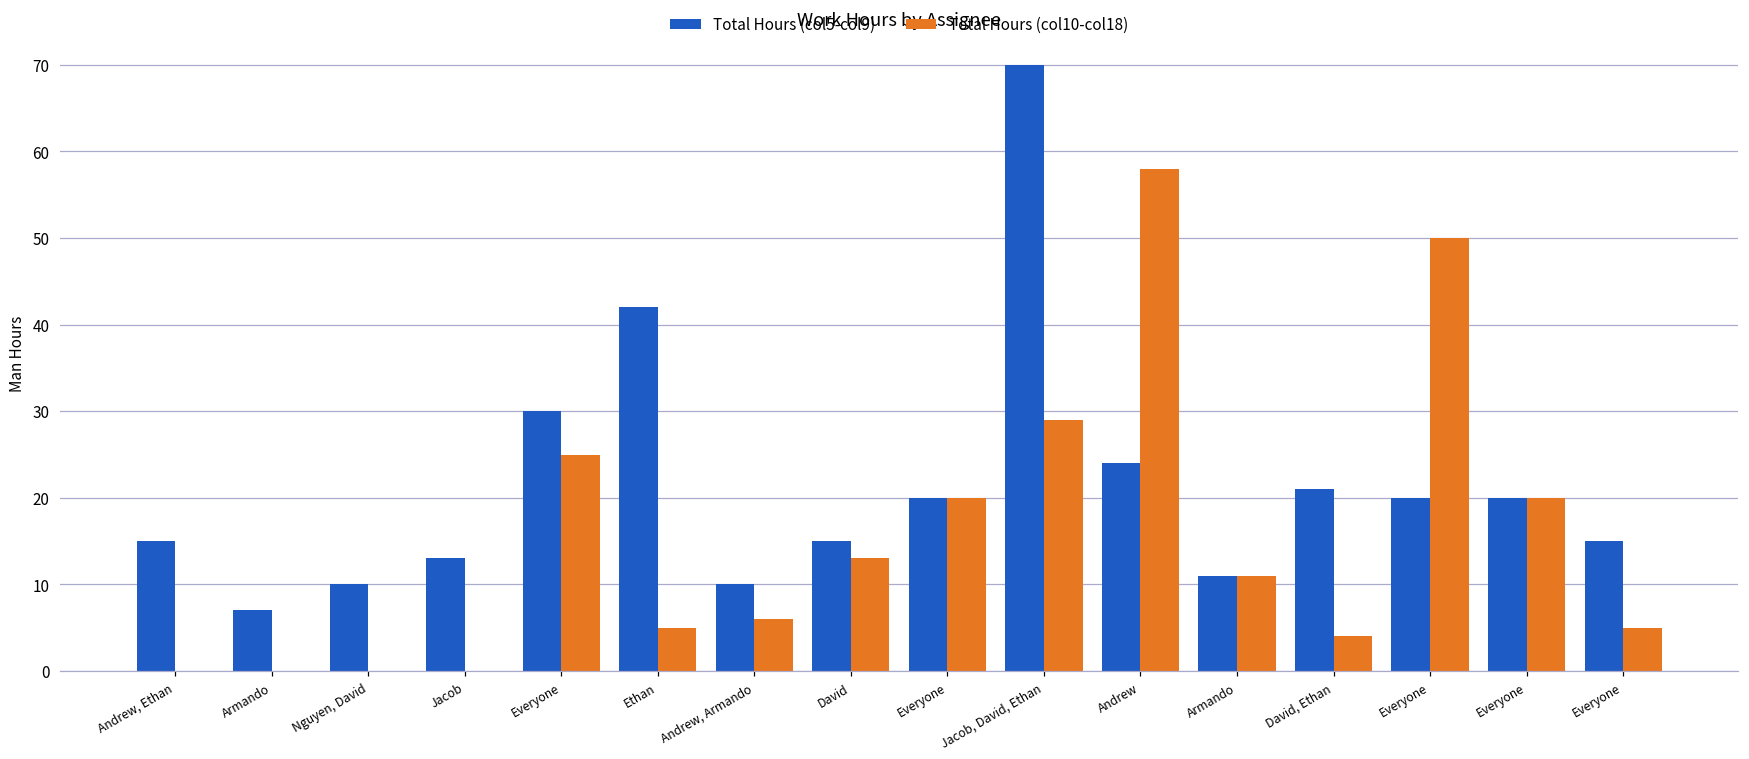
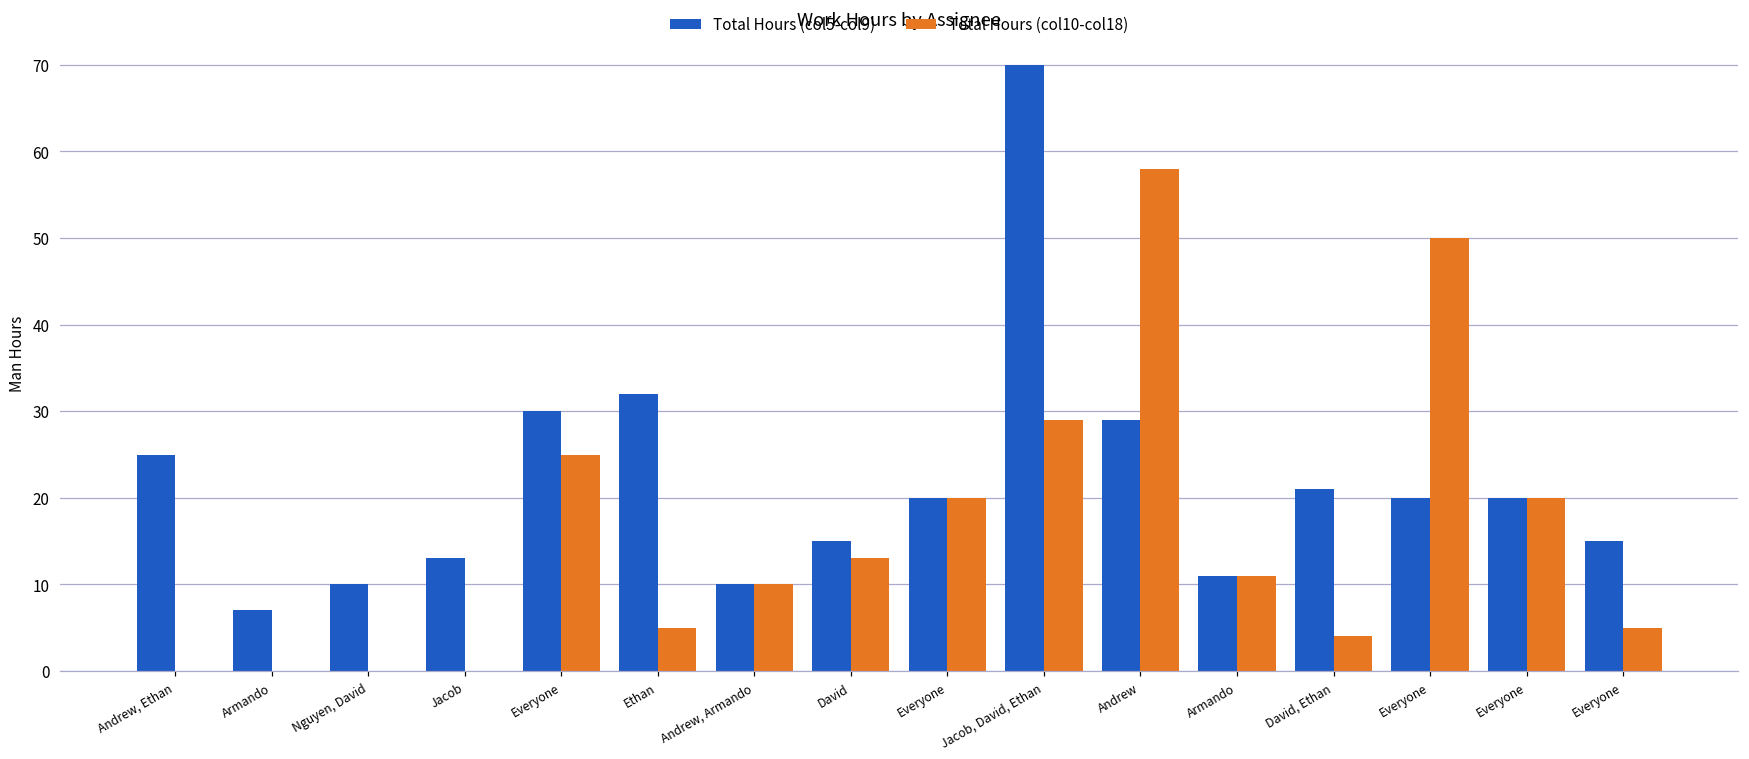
Total Hours (col5-col9), Andrew, Ethan: 15 -> 25
Total Hours (col5-col9), Ethan: 42 -> 32
Total Hours (col10-col18), Andrew, Armando: 6 -> 10
Total Hours (col5-col9), Andrew: 24 -> 29
